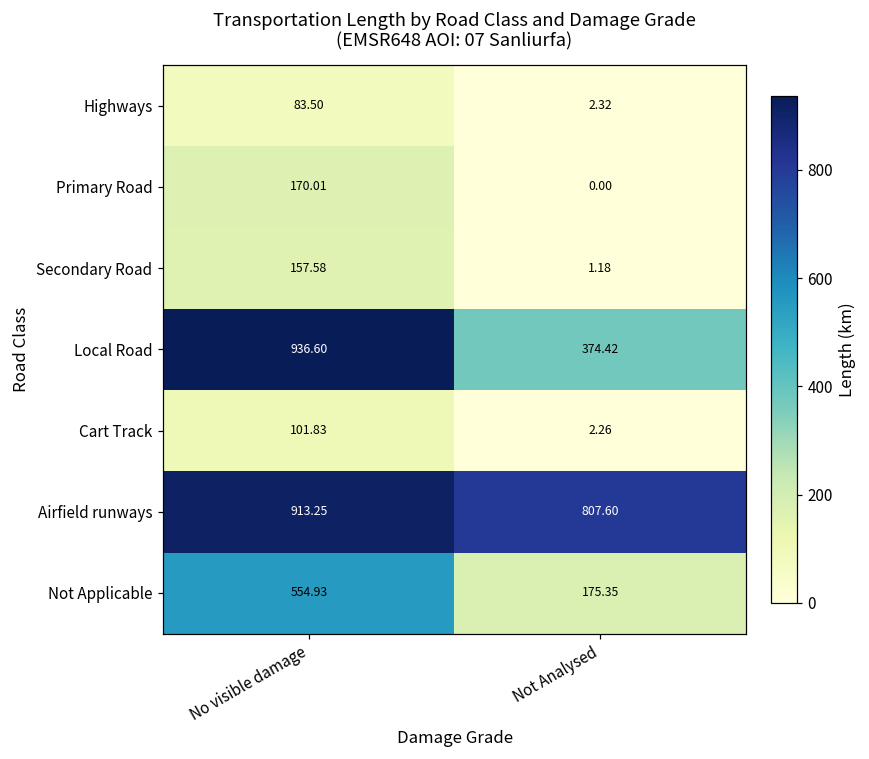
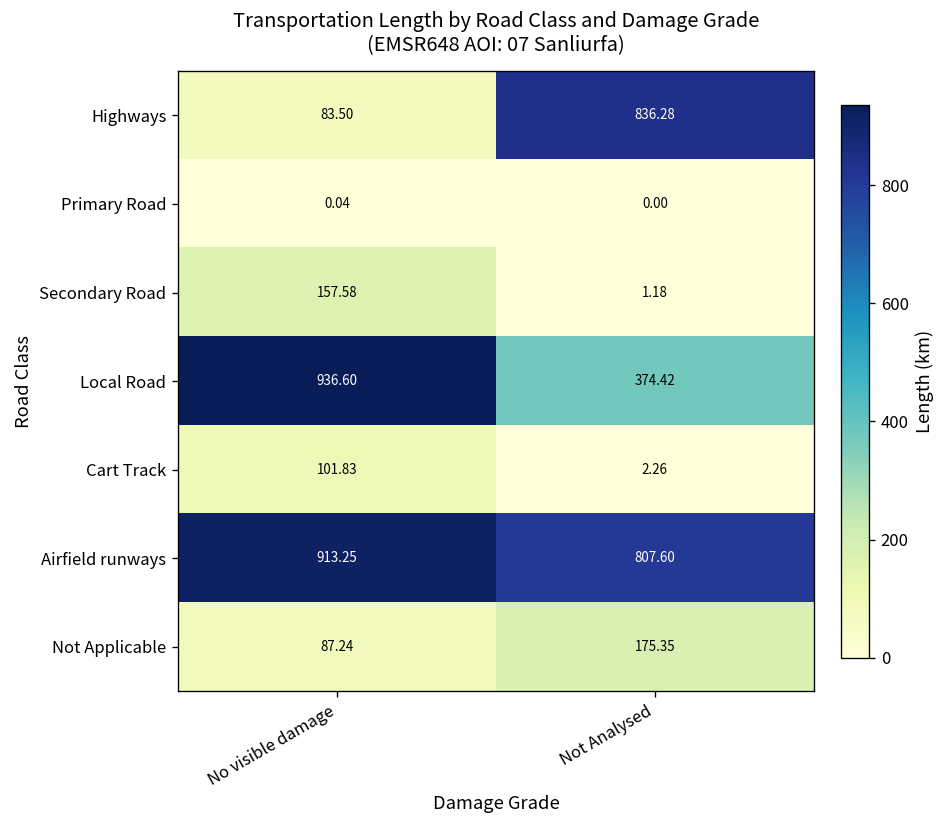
Highways, Not Analysed: 2.32 -> 836.28
Primary Road, No visible damage: 170.01 -> 0.04
Not Applicable, No visible damage: 554.93 -> 87.24
